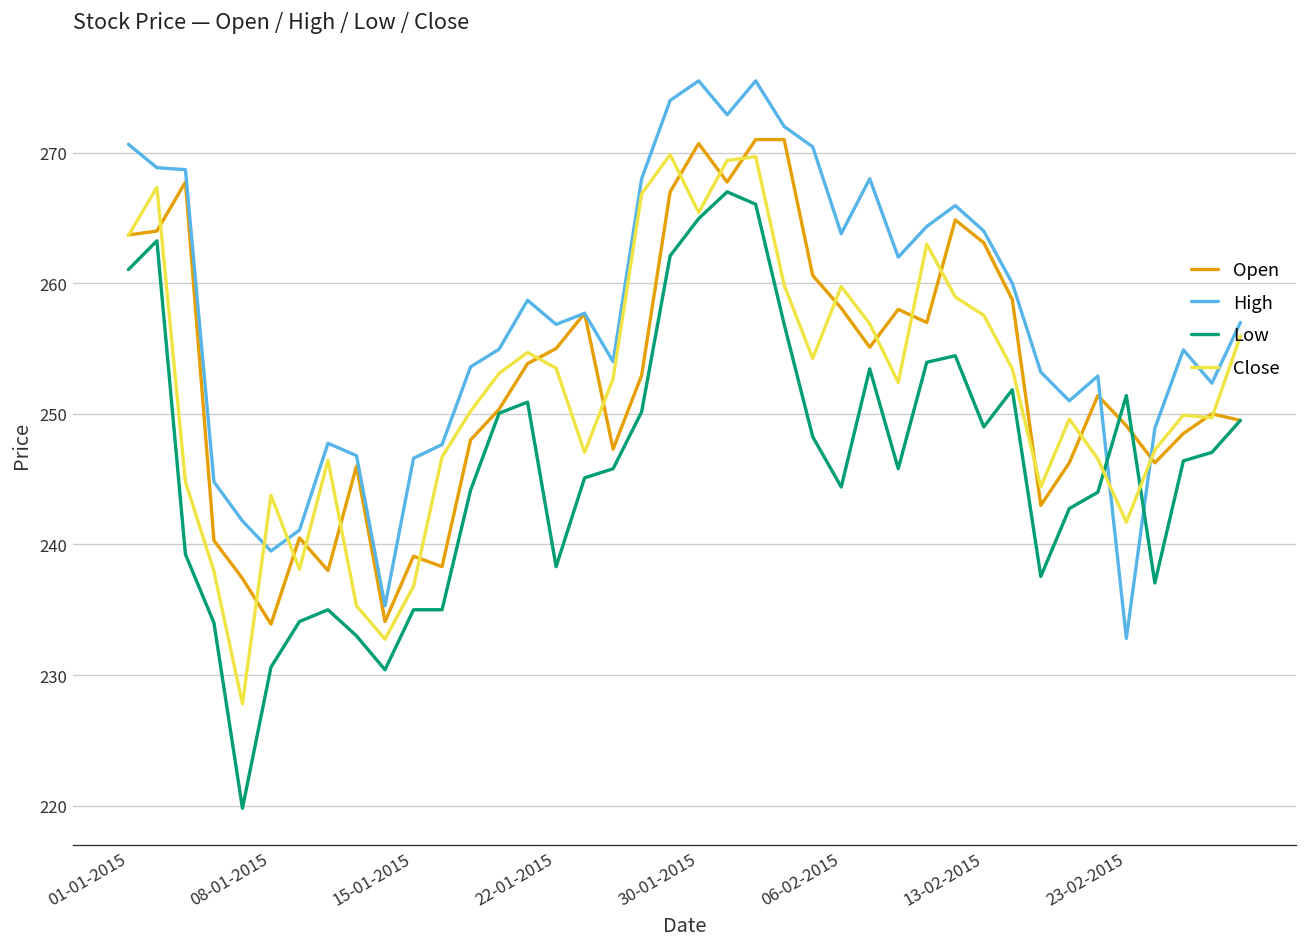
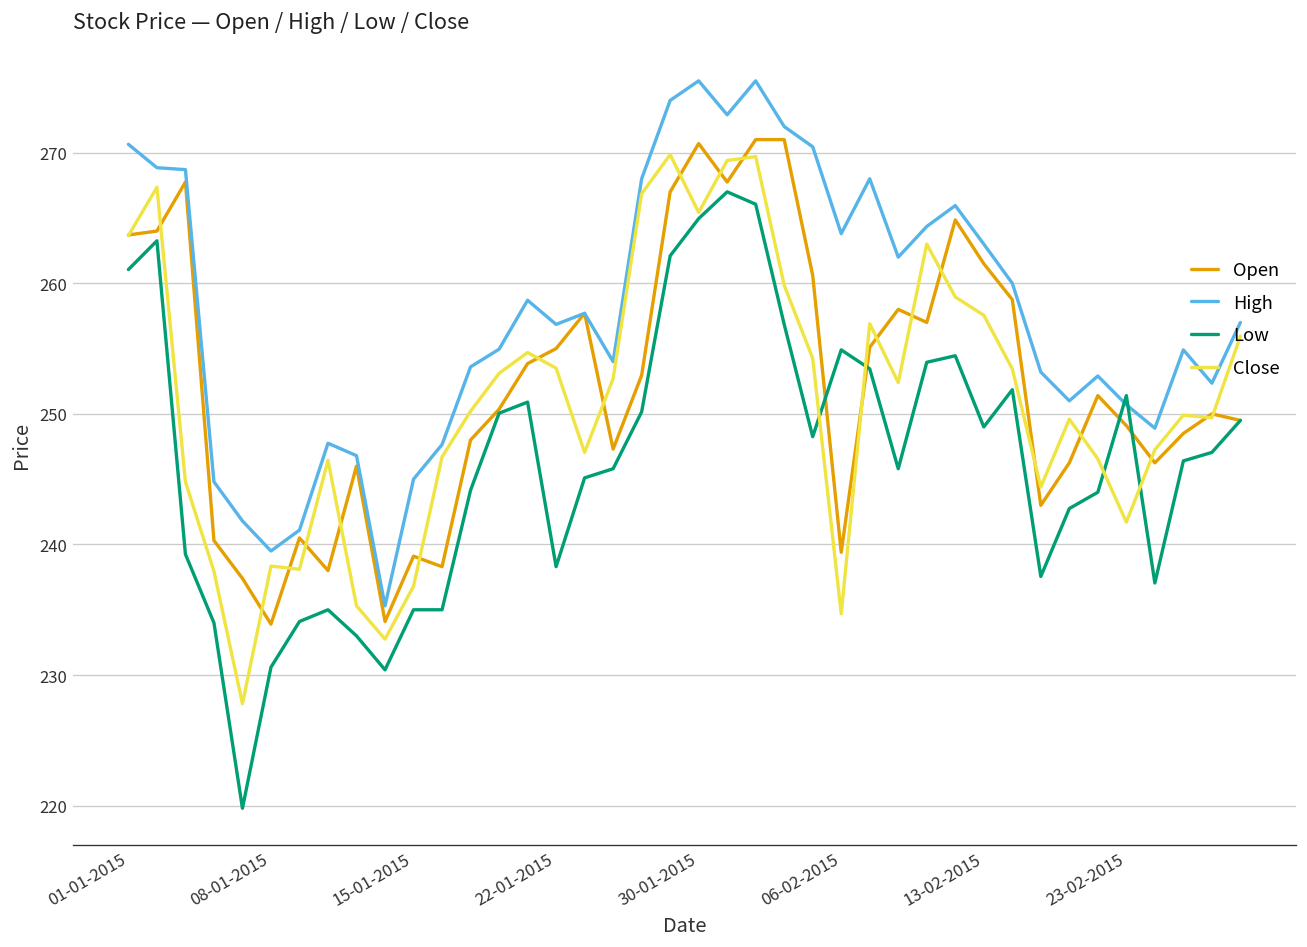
Close, 08-01-2015: 243.8 -> 238.4
High, 15-01-2015: 246.6 -> 245.0
Open, 06-02-2015: 258.1 -> 239.4
Low, 06-02-2015: 244.4 -> 254.9
Close, 06-02-2015: 259.8 -> 234.7
Open, 13-02-2015: 263.1 -> 261.5
High, 13-02-2015: 264 -> 263
High, 23-02-2015: 232.8 -> 250.7
